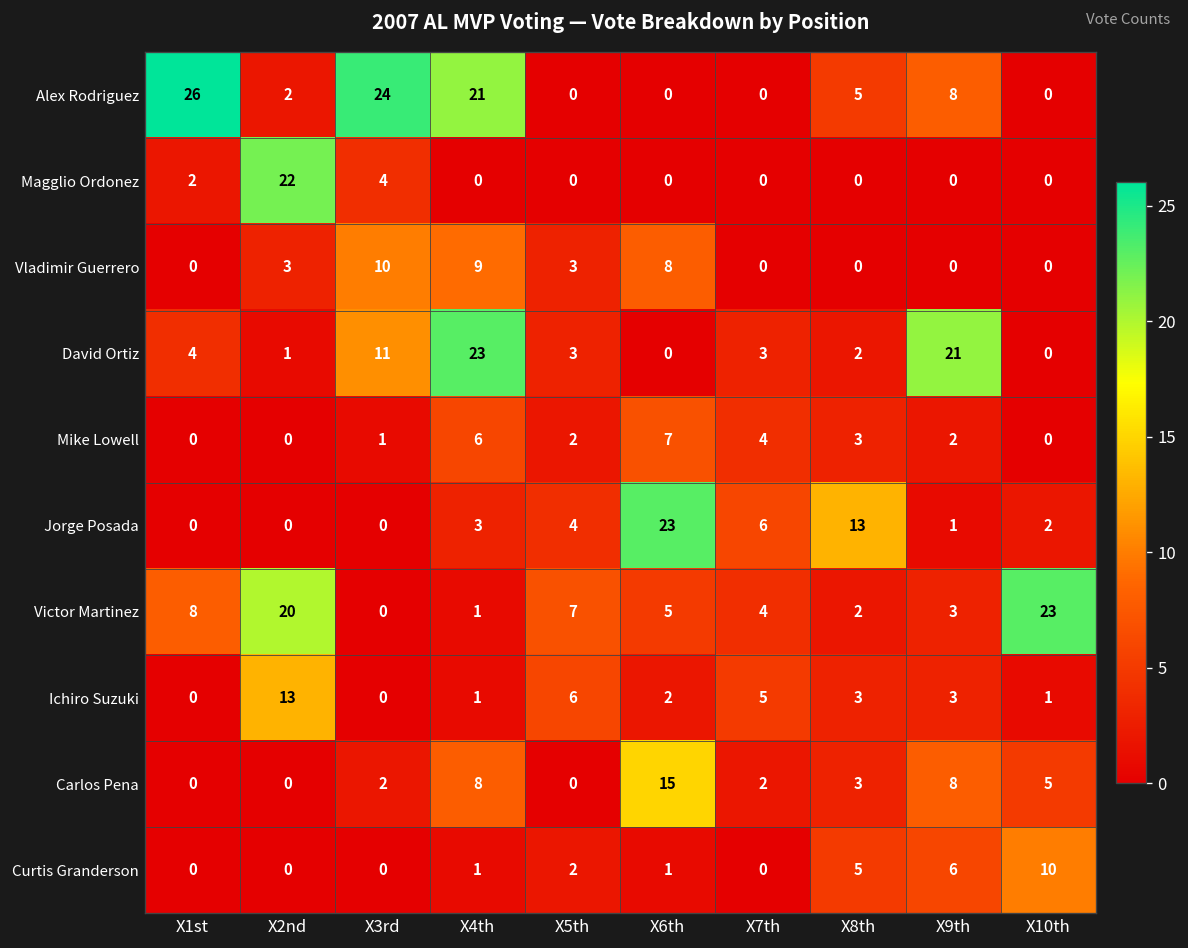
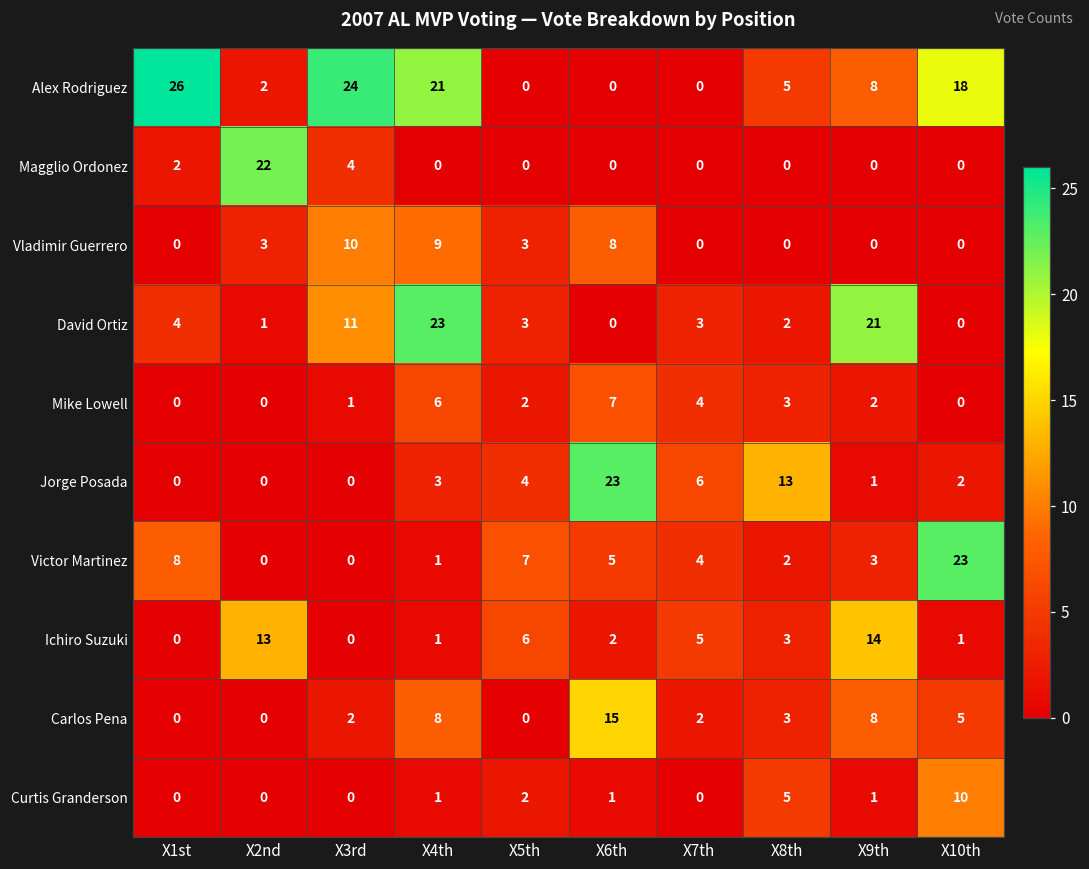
Alex Rodriguez, X10th: 0 -> 18
Victor Martinez, X2nd: 20 -> 0
Ichiro Suzuki, X9th: 3 -> 14
Curtis Granderson, X9th: 6 -> 1
